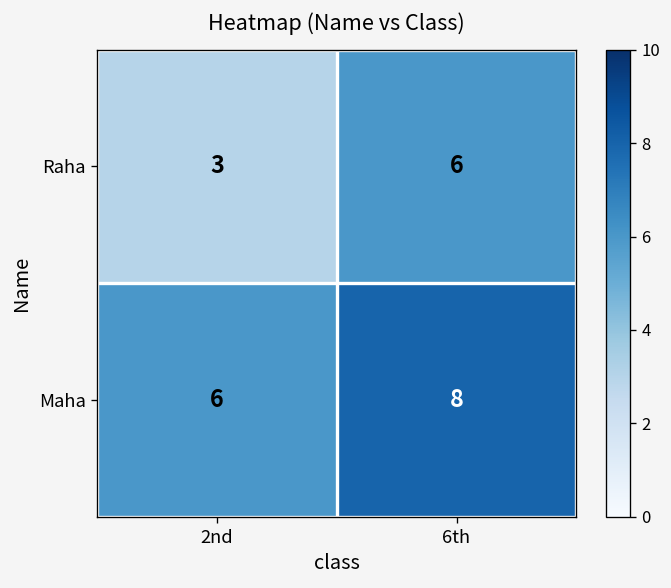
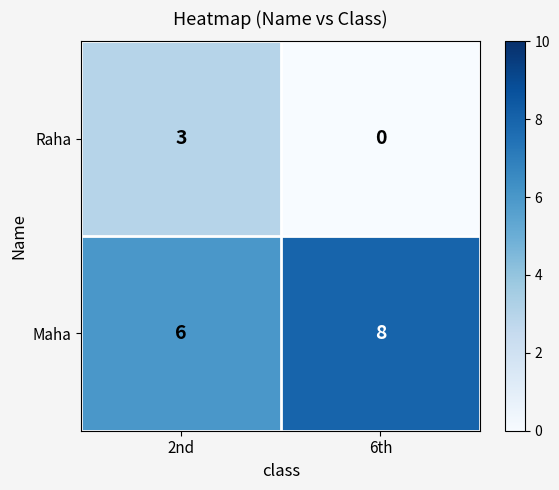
Raha, 6th: 6 -> 0
